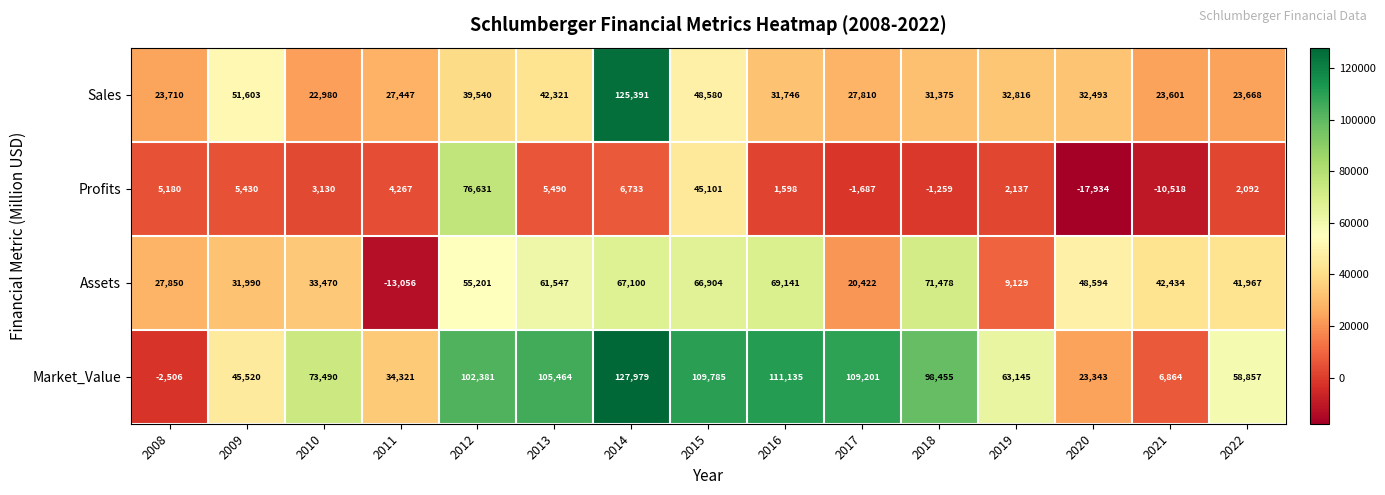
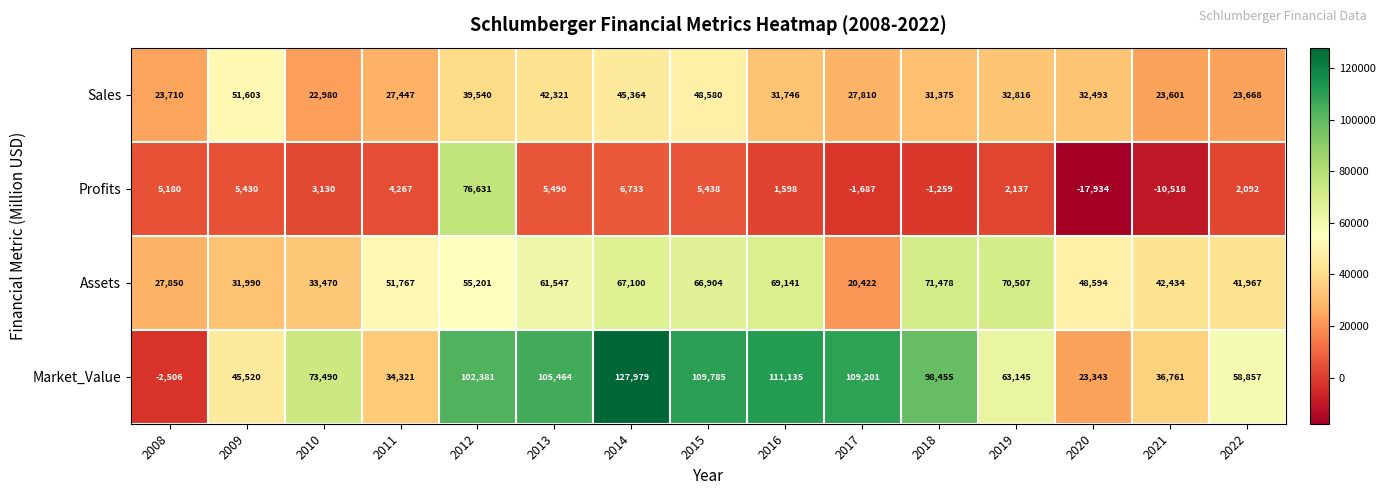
Sales, 2014: 125,391 -> 45,364
Profits, 2015: 45,101 -> 5,438
Assets, 2011: -13,056 -> 51,767
Assets, 2019: 9,129 -> 70,507
Market_Value, 2021: 6,864 -> 36,761
